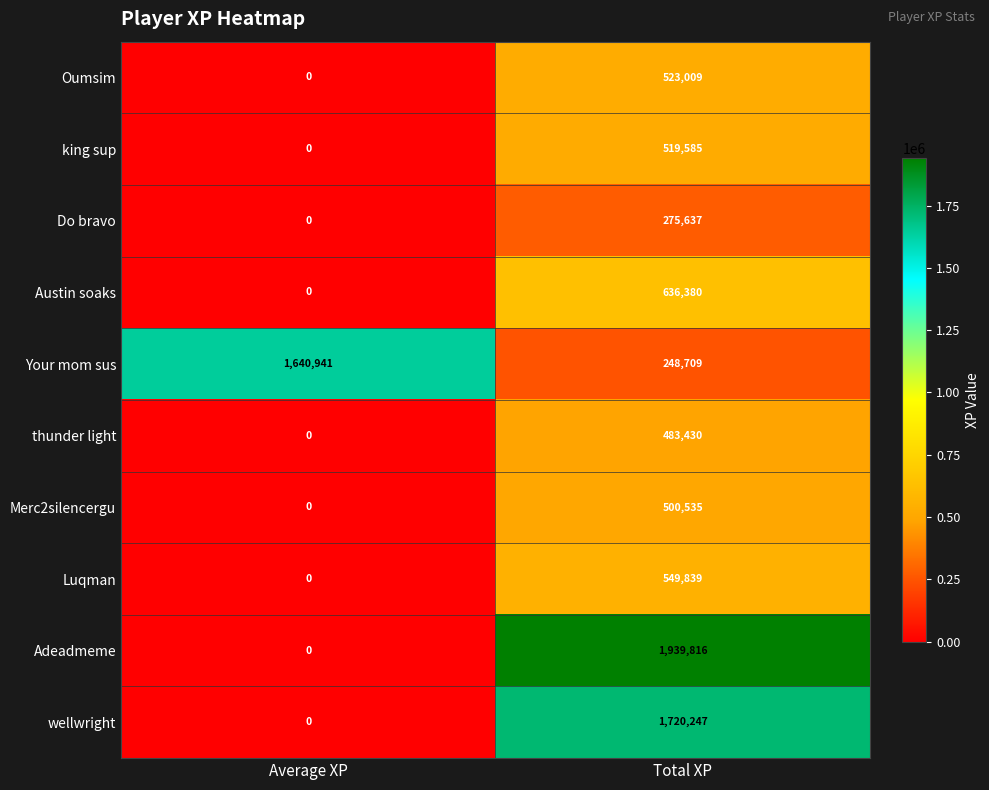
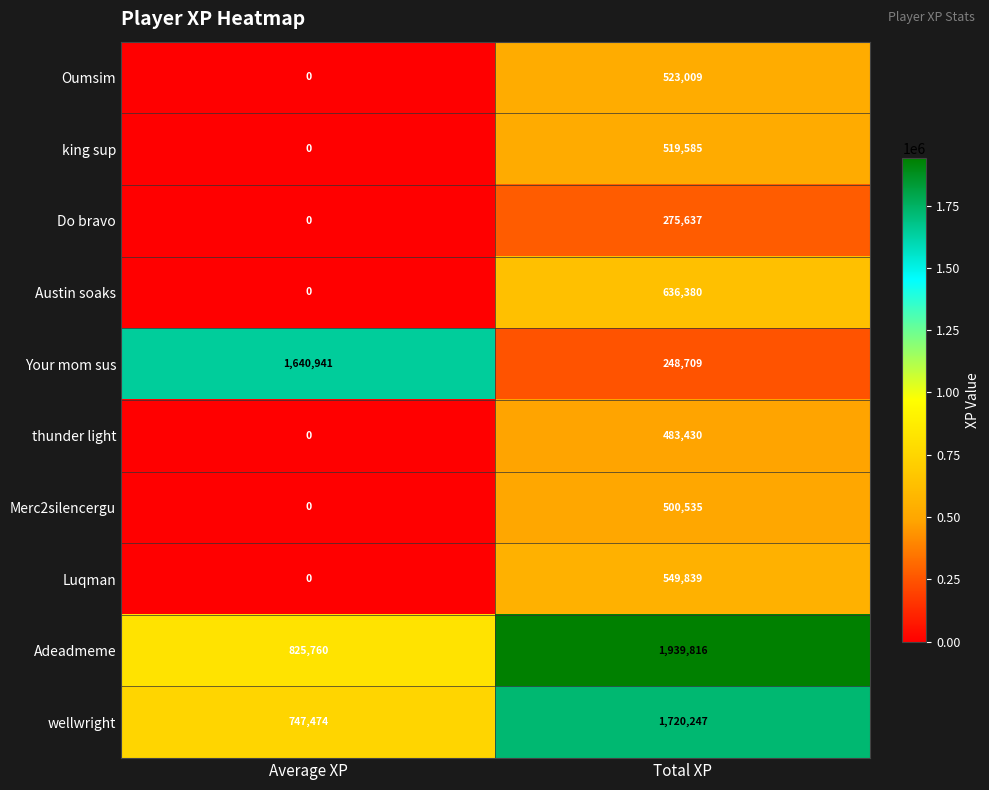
Adeadmeme, Average XP: 0 -> 825,760
wellwright, Average XP: 0 -> 747,474
